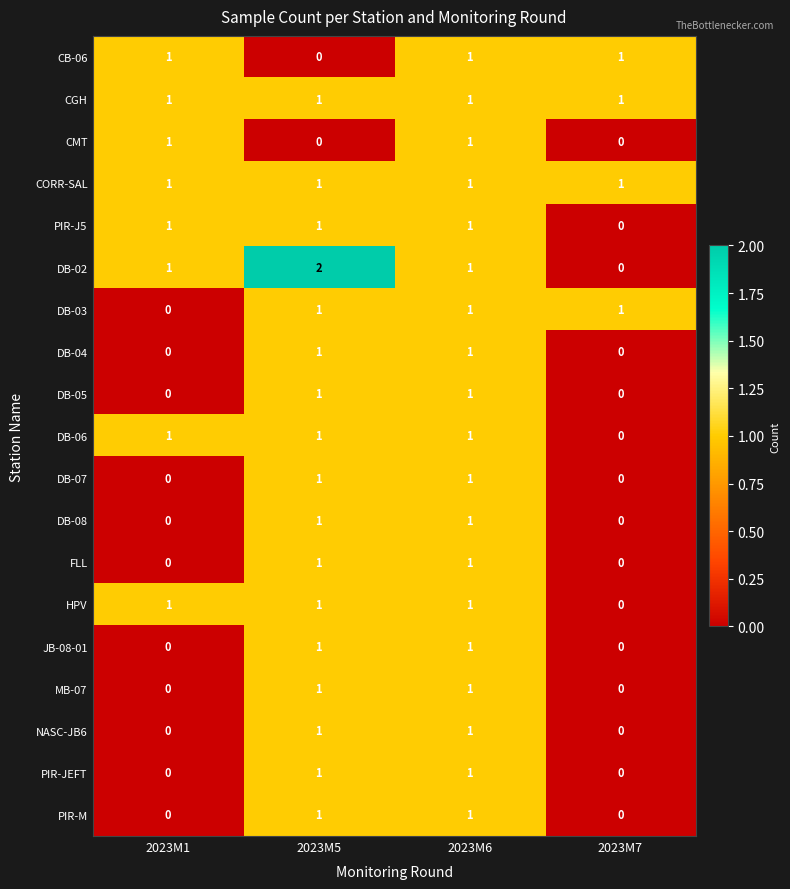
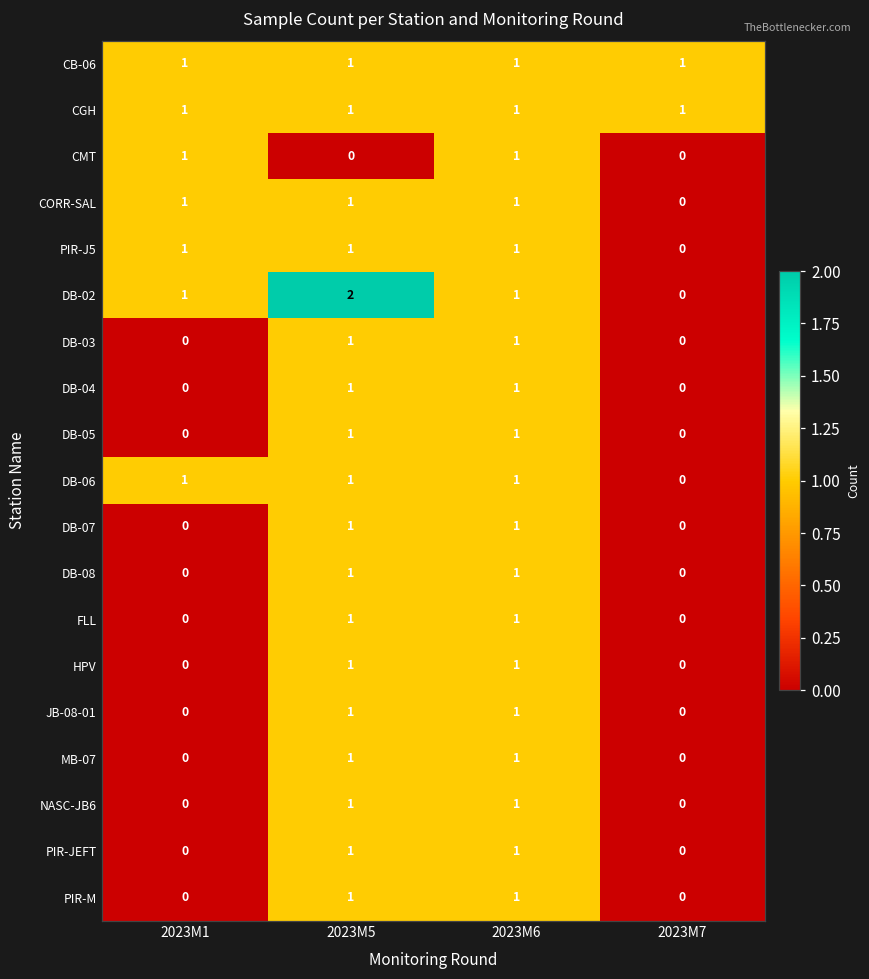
CB-06, 2023M5: 0 -> 1
CORR-SAL, 2023M7: 1 -> 0
DB-03, 2023M7: 1 -> 0
HPV, 2023M1: 1 -> 0
